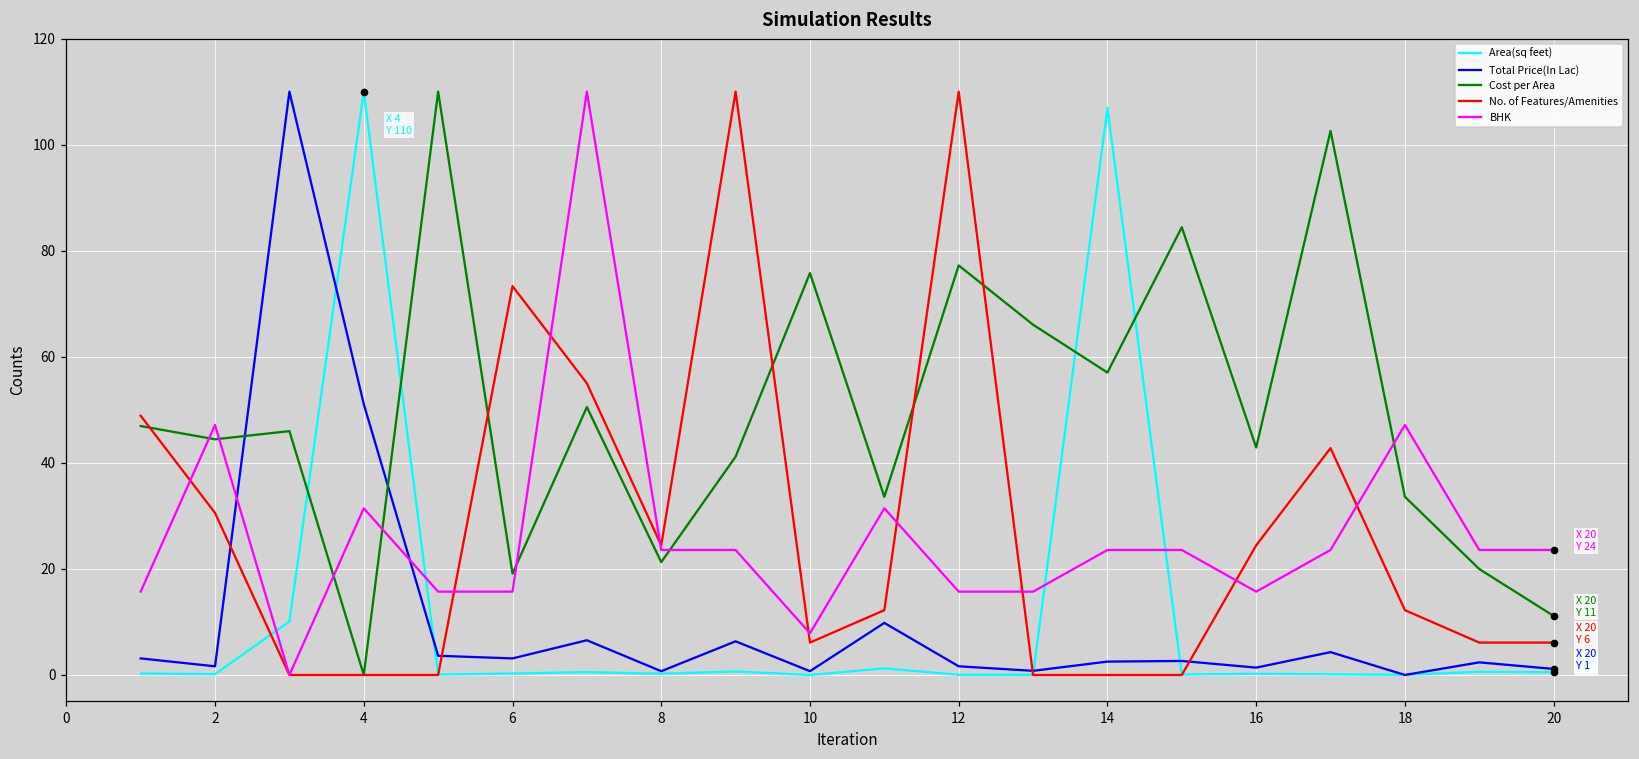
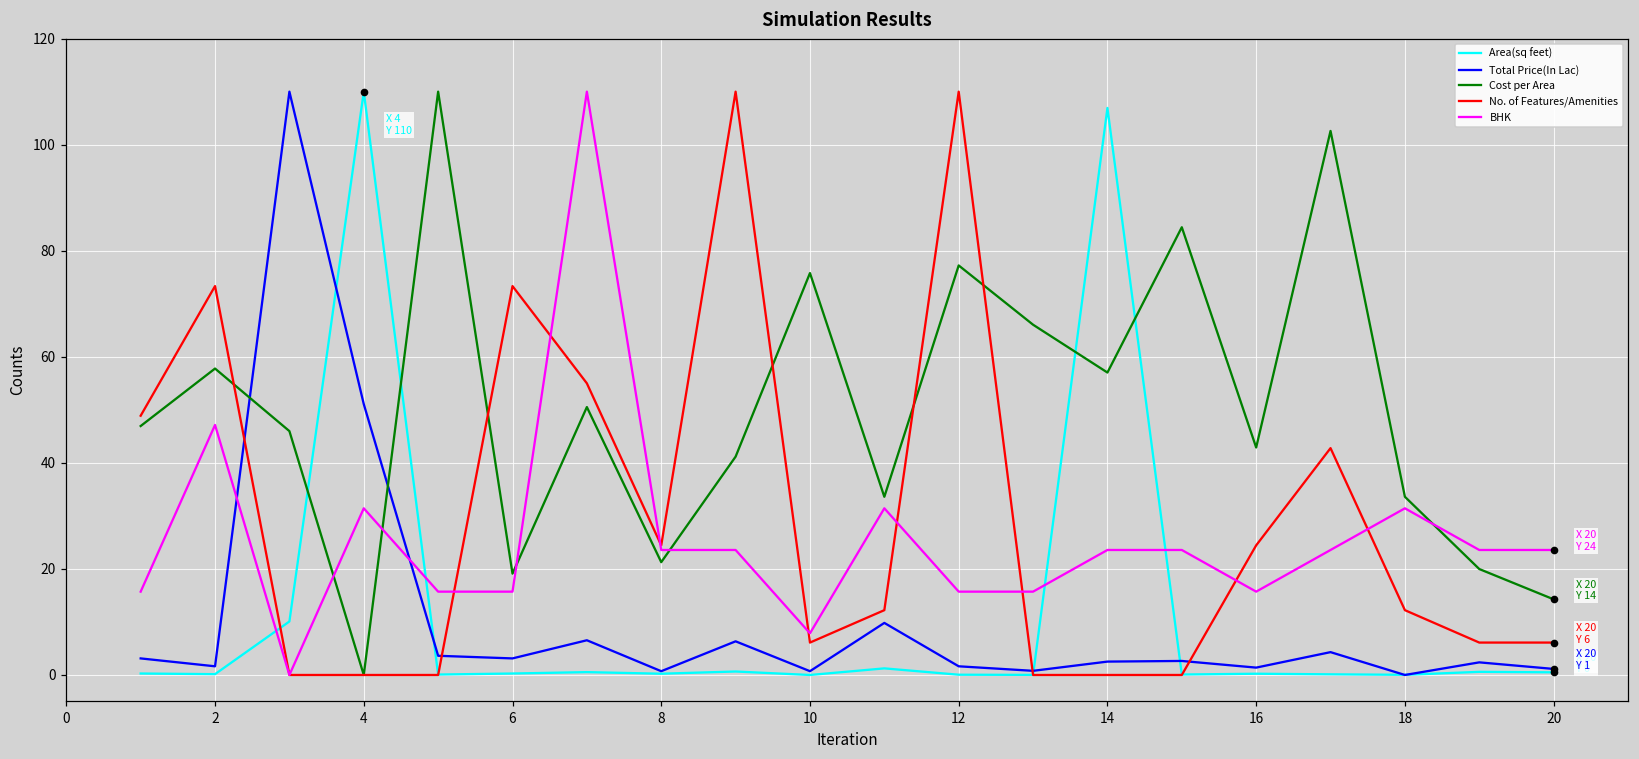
Cost per Area, 2: 44 -> 58
No. of Features/Amenities, 2: 31 -> 73
BHK, 18: 47 -> 31
Cost per Area, 20: 11 -> 14
